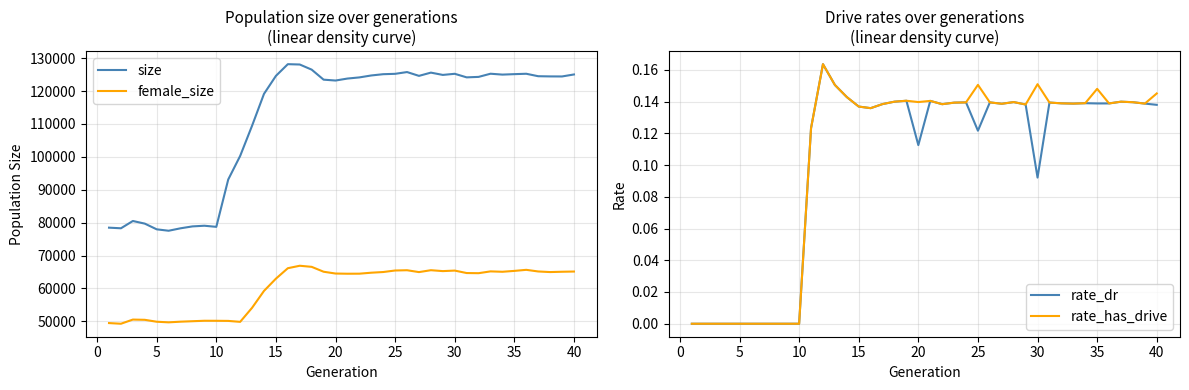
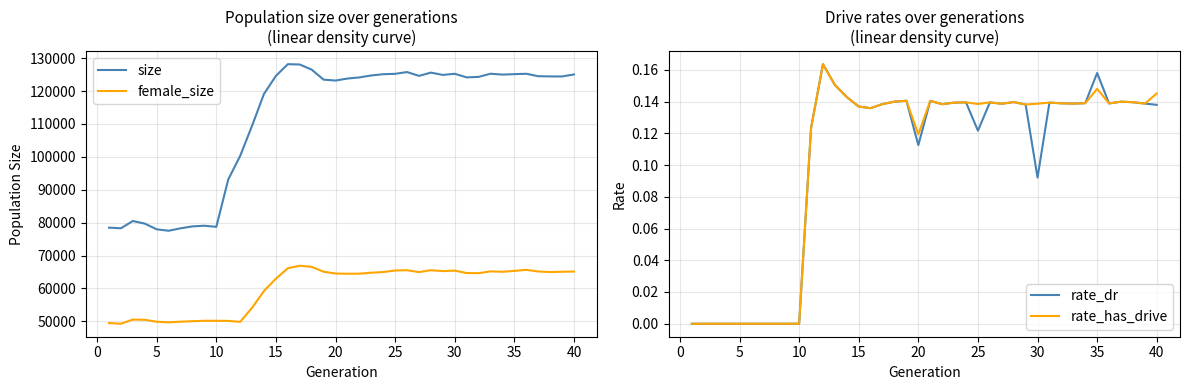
Drive rates over generations (linear density curve), rate_has_drive, 20: 0.140 -> 0.119
Drive rates over generations (linear density curve), rate_has_drive, 25: 0.150 -> 0.138
Drive rates over generations (linear density curve), rate_has_drive, 30: 0.151 -> 0.139
Drive rates over generations (linear density curve), rate_dr, 35: 0.139 -> 0.158
